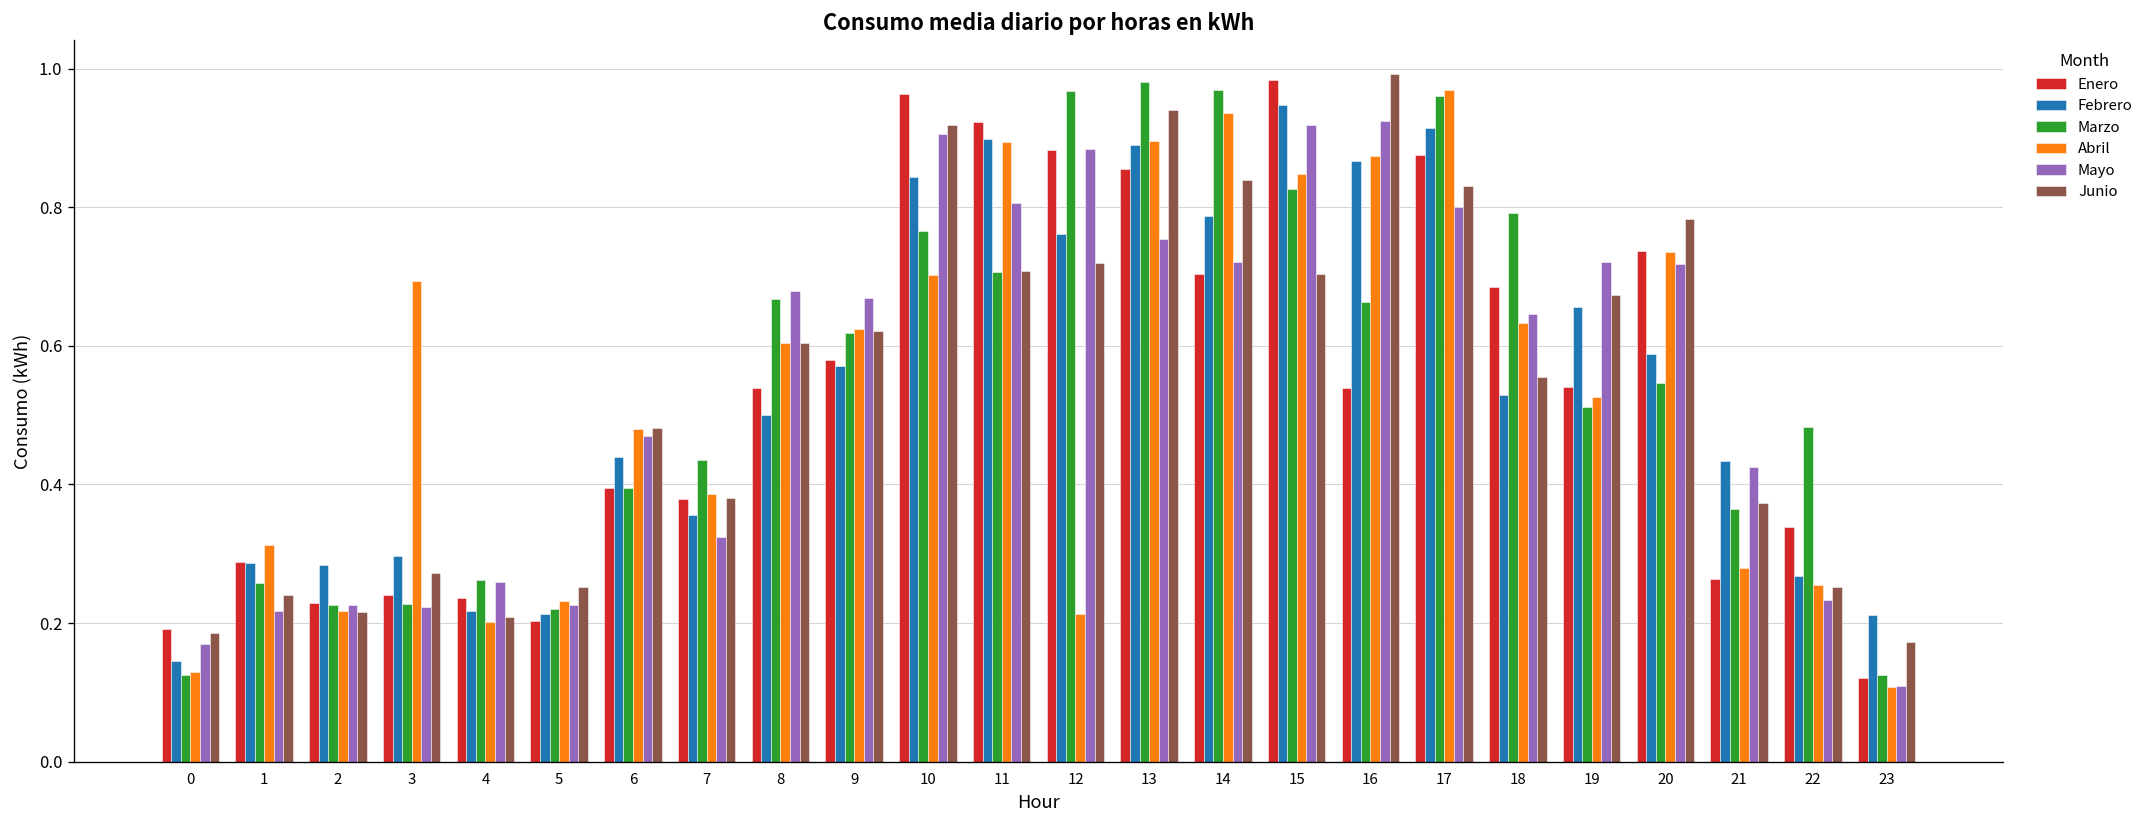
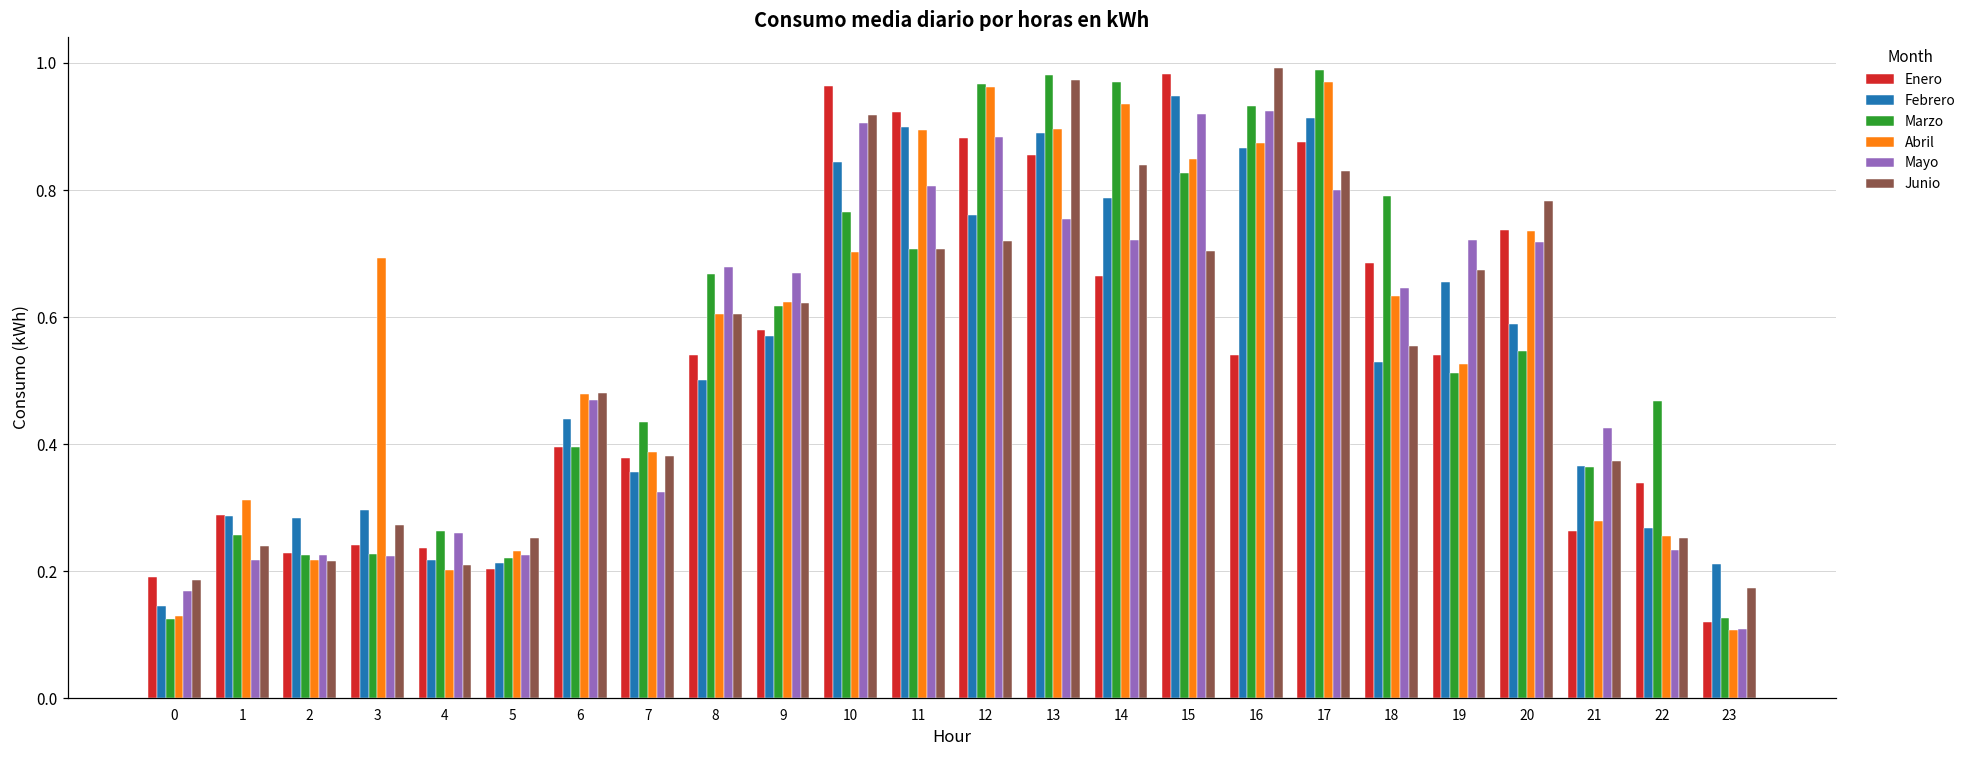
Abril, 12: 0.21 -> 0.96
Junio, 13: 0.94 -> 0.97
Enero, 14: 0.70 -> 0.67
Marzo, 16: 0.66 -> 0.93
Marzo, 17: 0.96 -> 0.99
Febrero, 21: 0.43 -> 0.37
Marzo, 22: 0.48 -> 0.47
